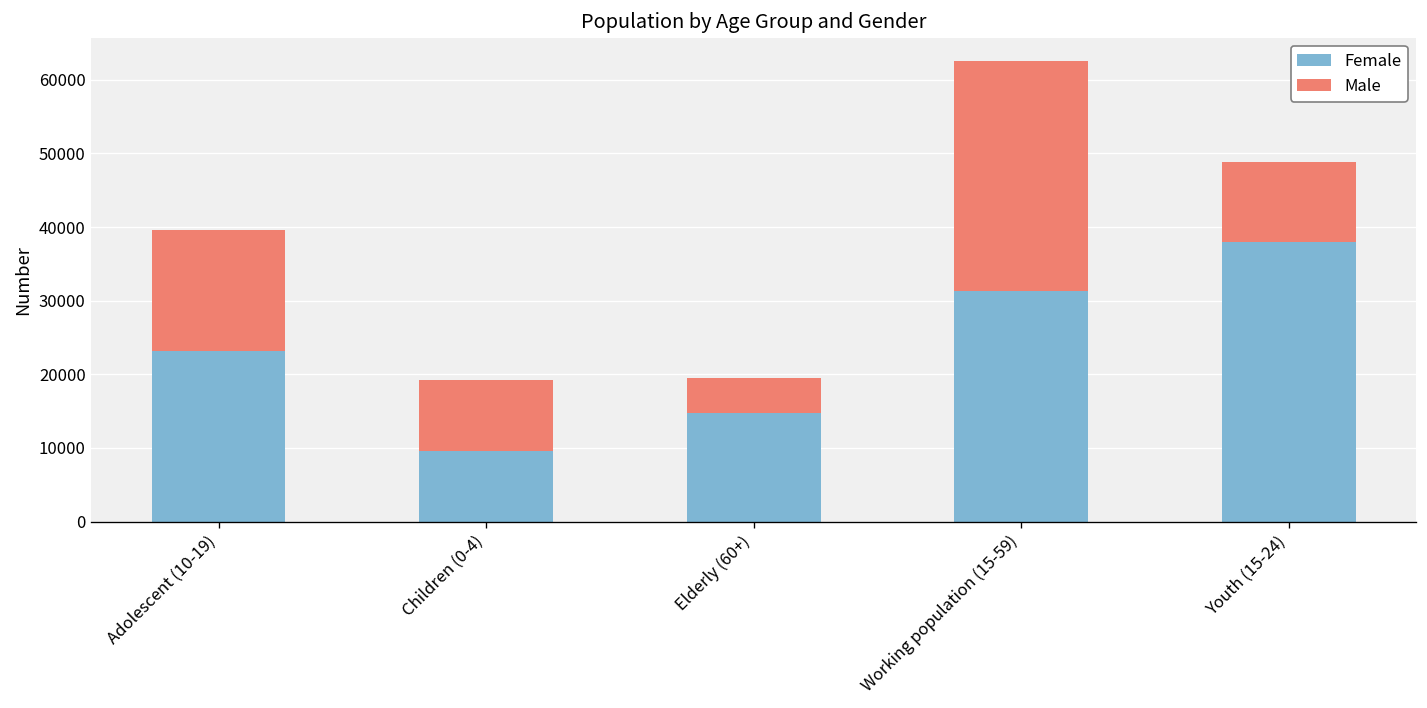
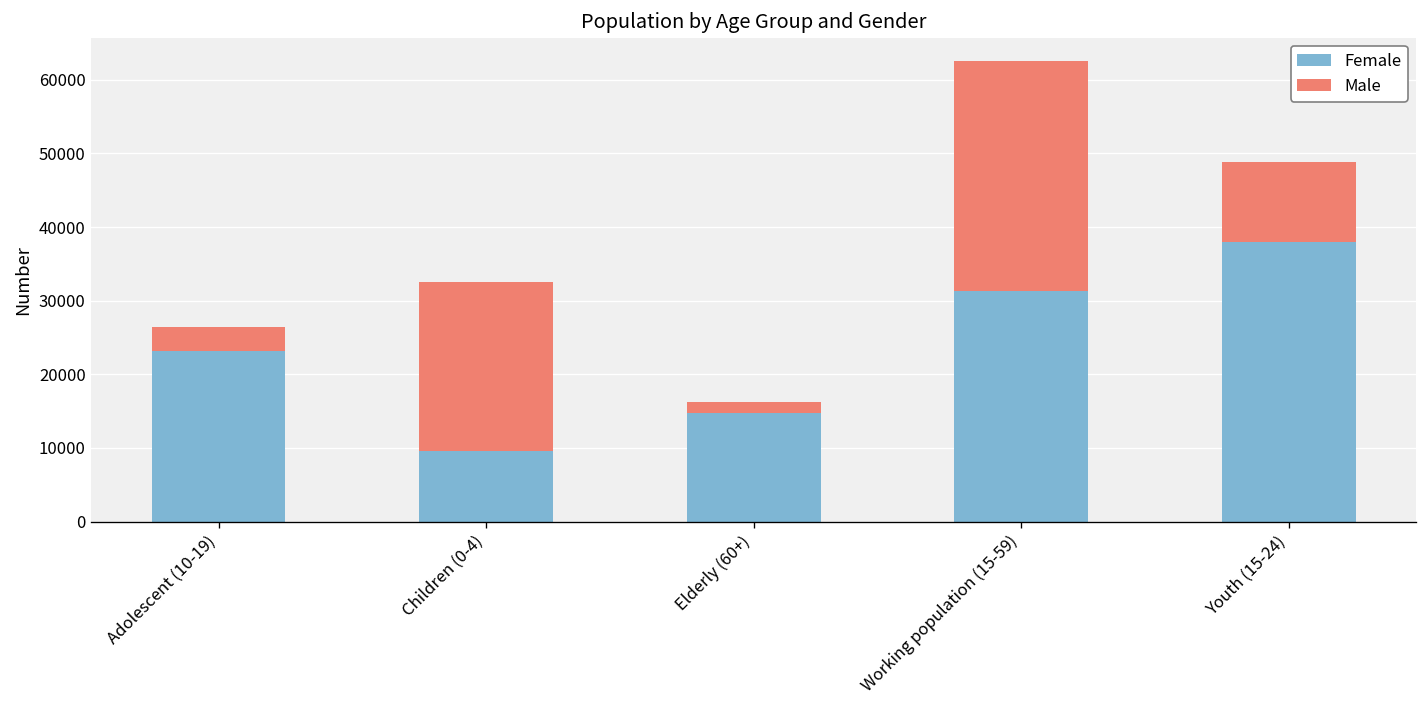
Male, Adolescent (10-19): 16000 -> 3000
Male, Children (0-4): 10000 -> 23000
Male, Elderly (60+): 5000 -> 2000
